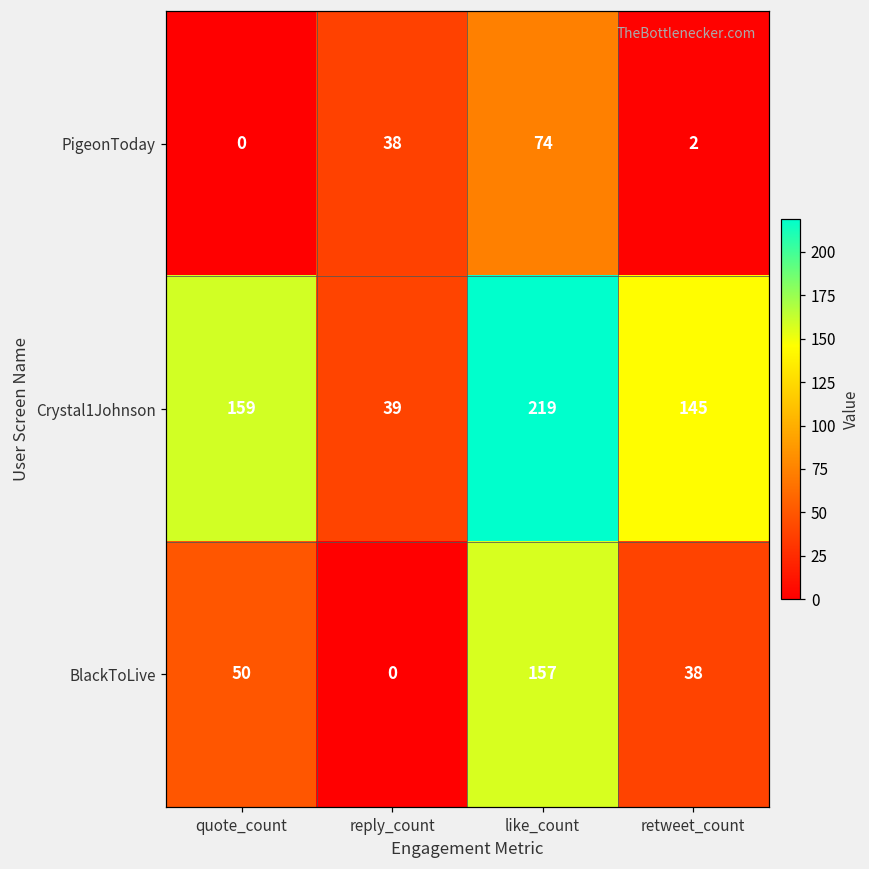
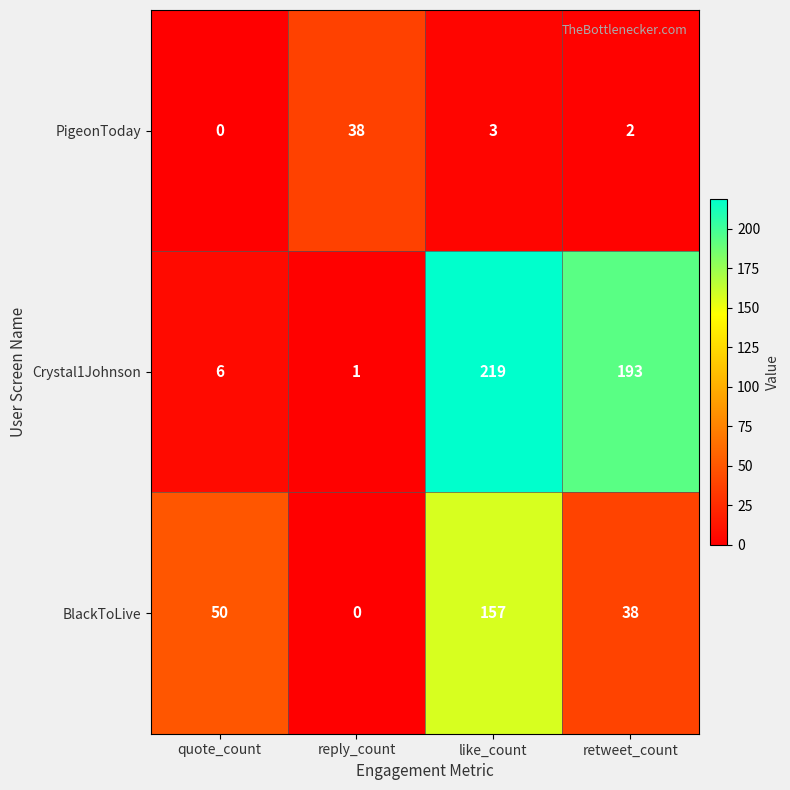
PigeonToday, like_count: 74 -> 3
Crystal1Johnson, quote_count: 159 -> 6
Crystal1Johnson, reply_count: 39 -> 1
Crystal1Johnson, retweet_count: 145 -> 193
